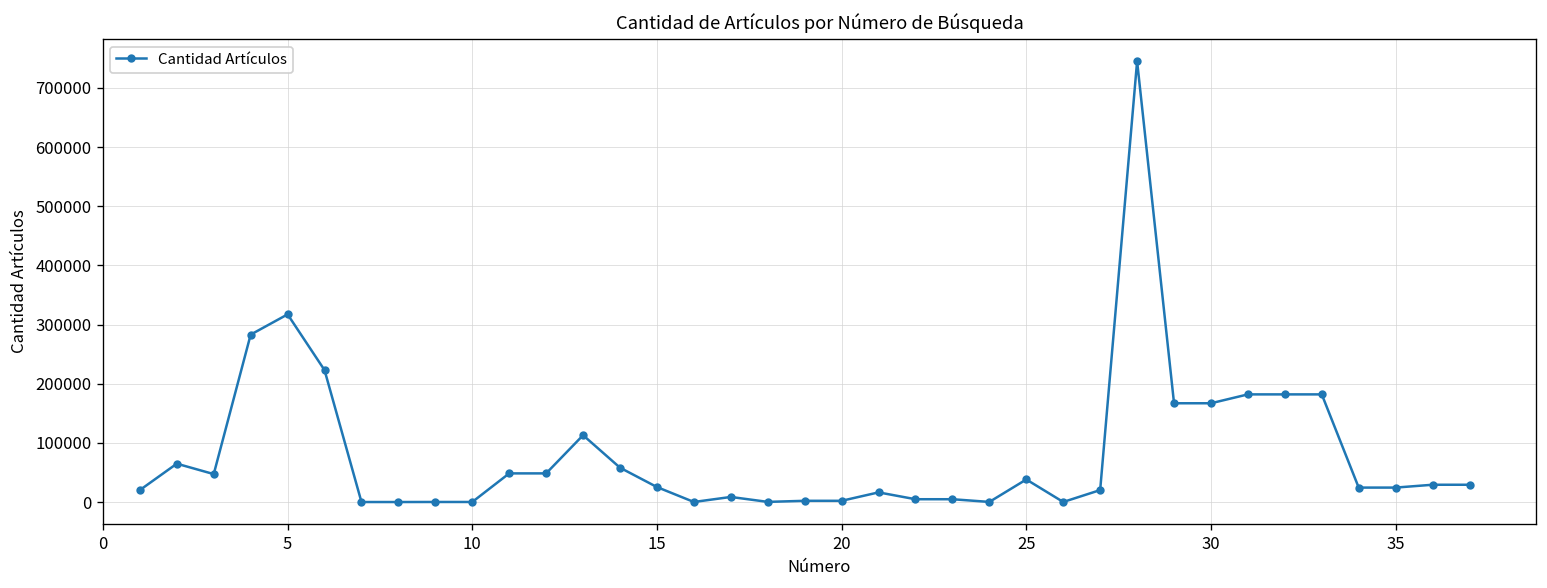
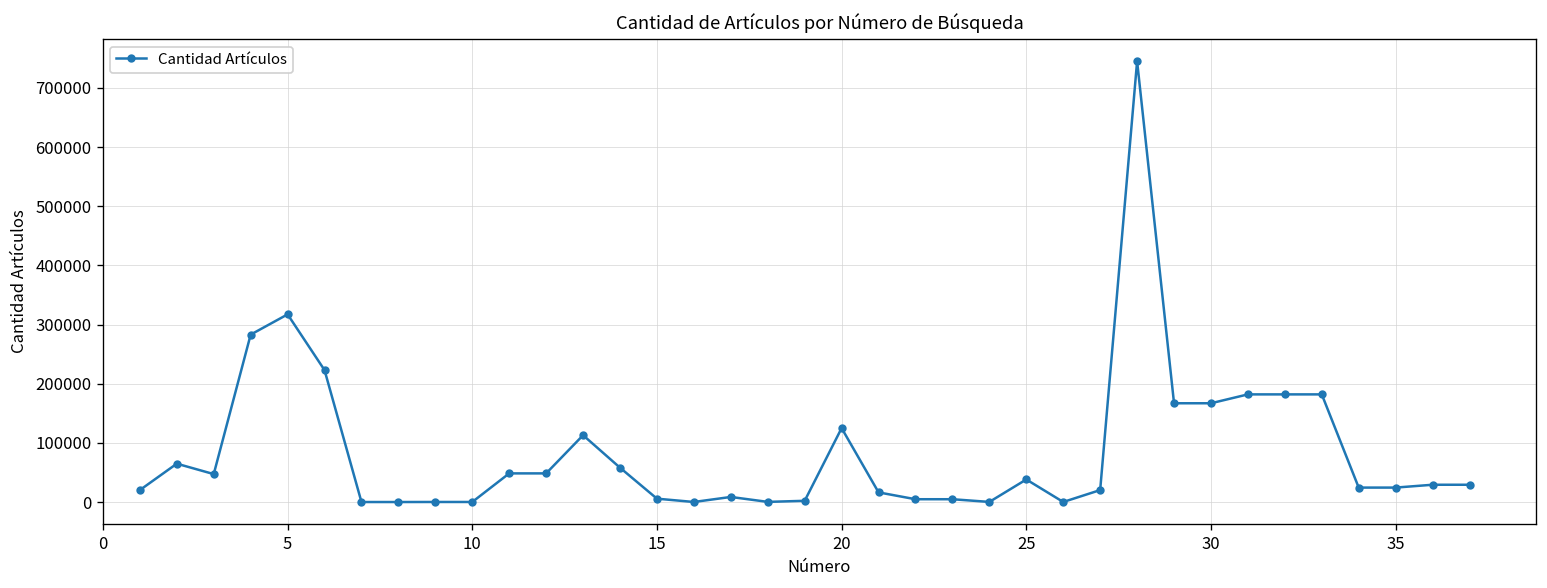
15: 30000 -> 10000
20: 0 -> 130000
